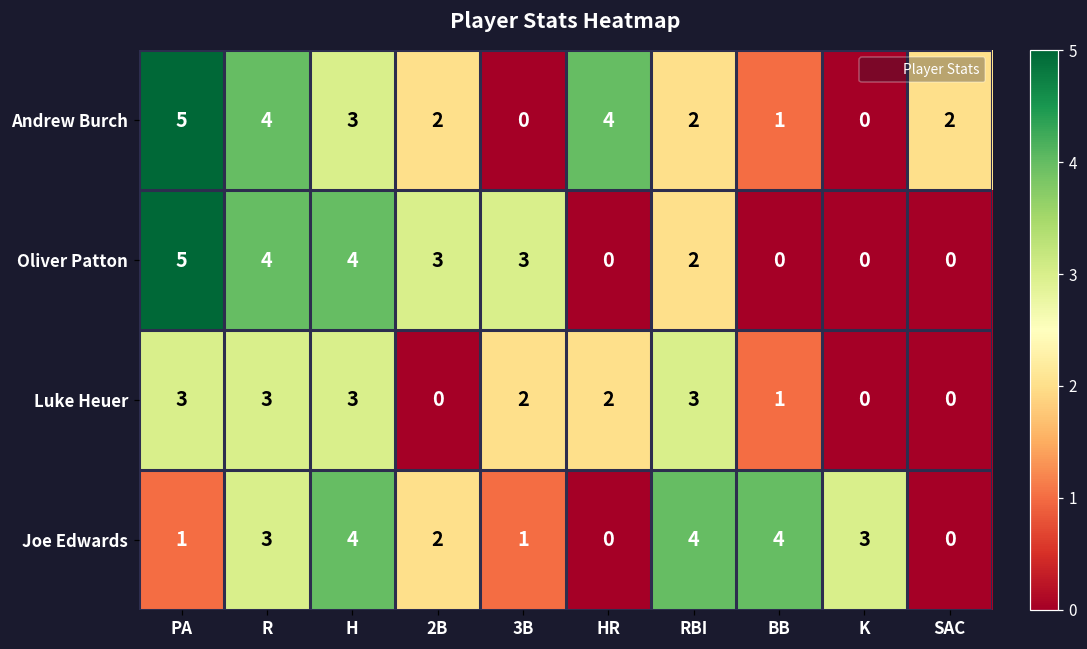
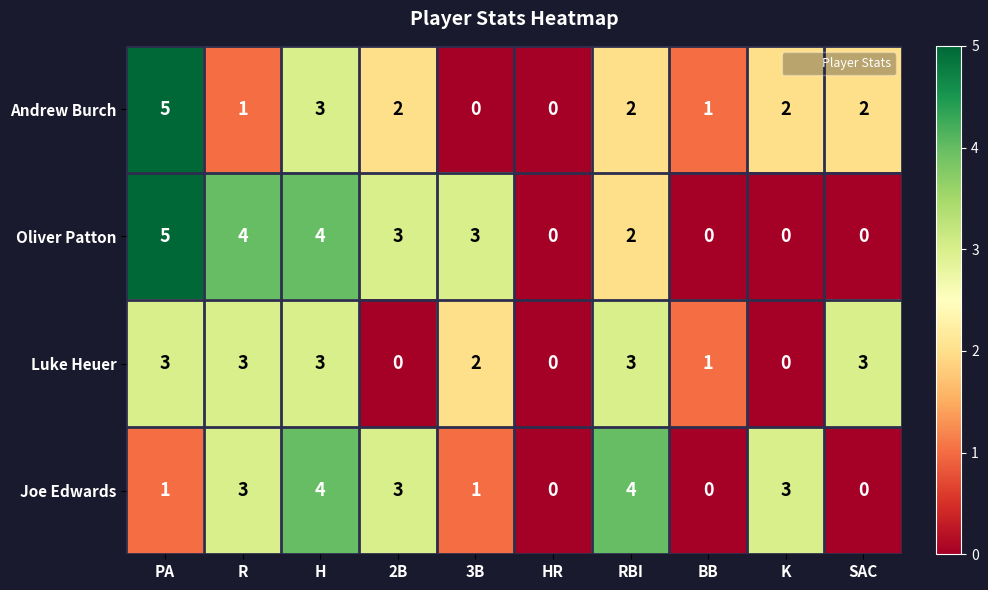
Andrew Burch, R: 4 -> 1
Andrew Burch, HR: 4 -> 0
Andrew Burch, K: 0 -> 2
Luke Heuer, HR: 2 -> 0
Luke Heuer, SAC: 0 -> 3
Joe Edwards, 2B: 2 -> 3
Joe Edwards, BB: 4 -> 0
